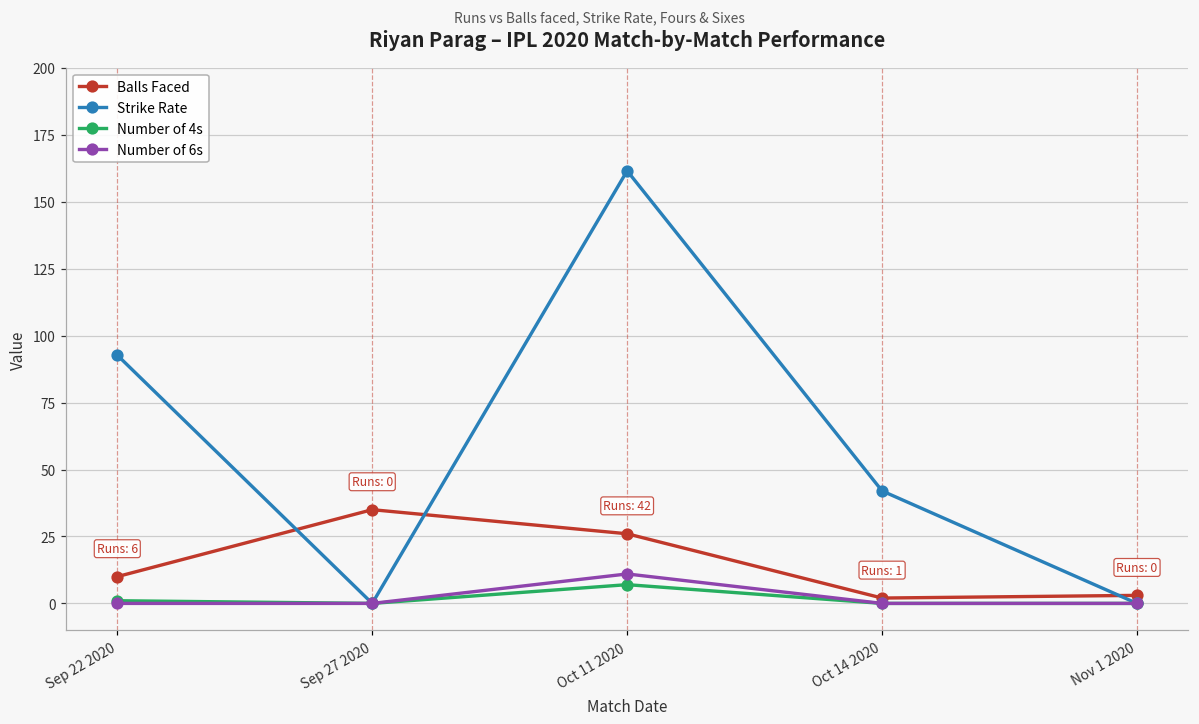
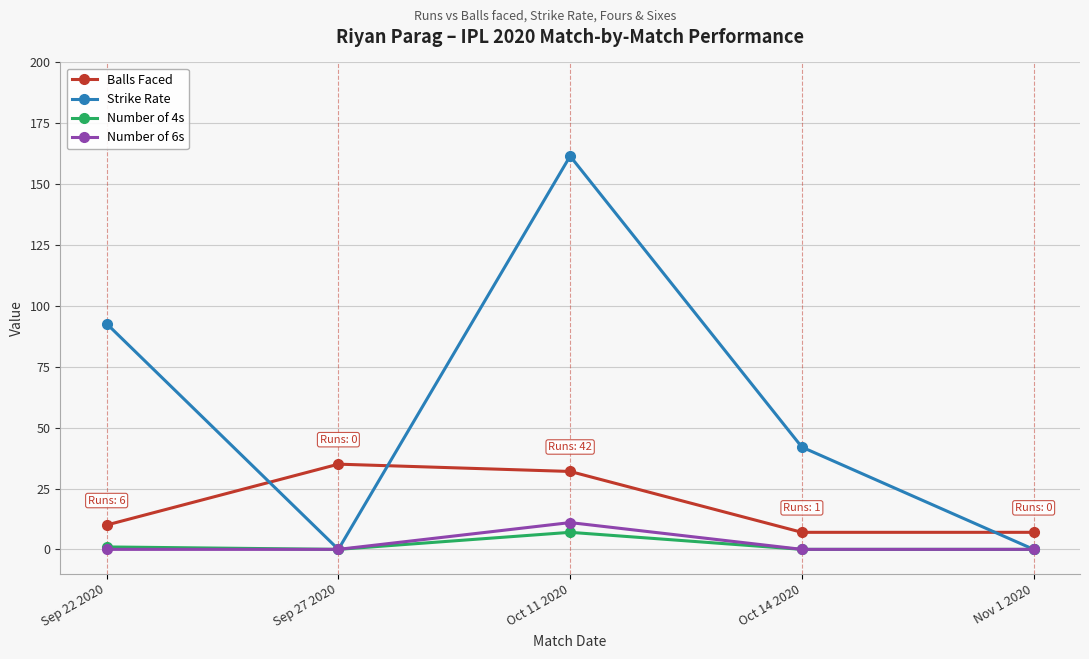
Balls Faced, Oct 11 2020: 26 -> 32
Balls Faced, Oct 14 2020: 2 -> 7
Balls Faced, Nov 1 2020: 3 -> 7
